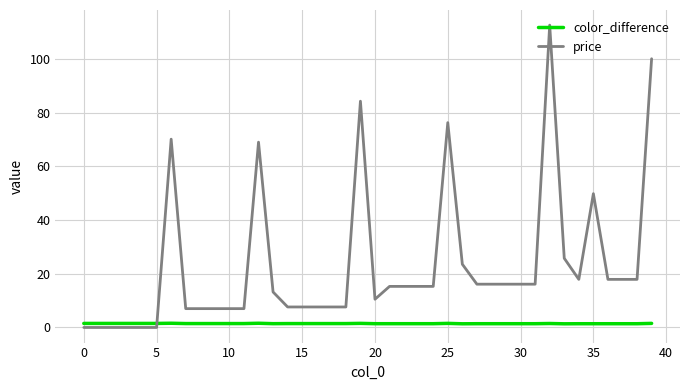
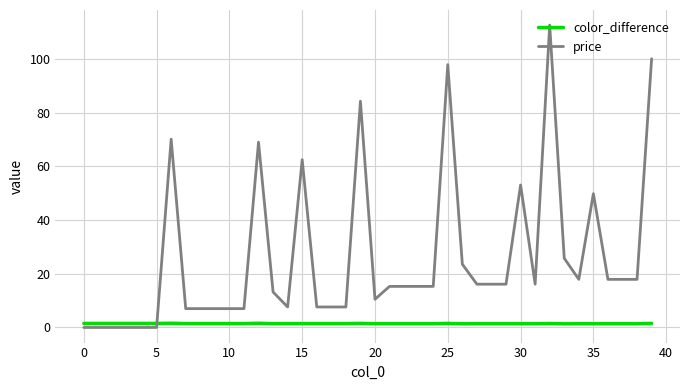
price, 15: 8 -> 62
price, 25: 76 -> 98
price, 30: 16 -> 53
